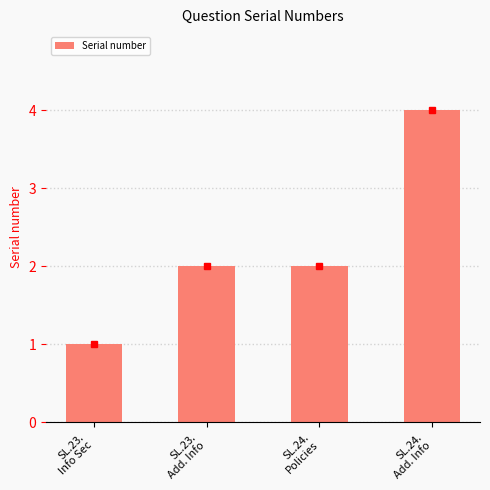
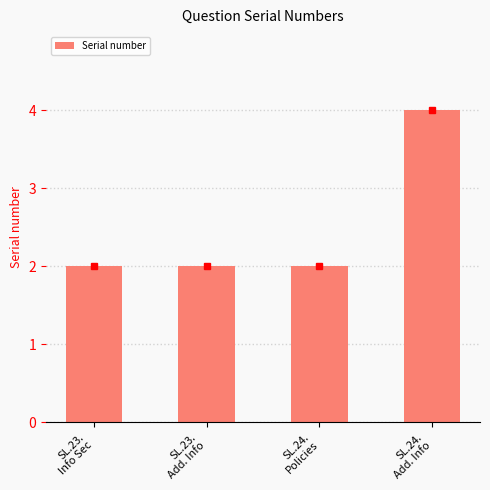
Serial number, SL.23. Info Sec: 1 -> 2
